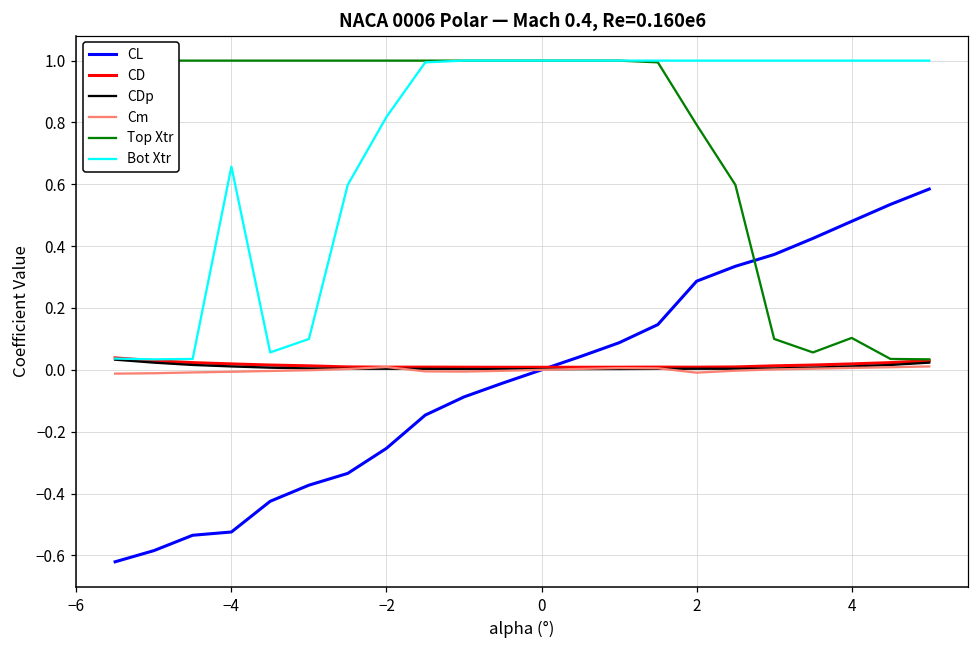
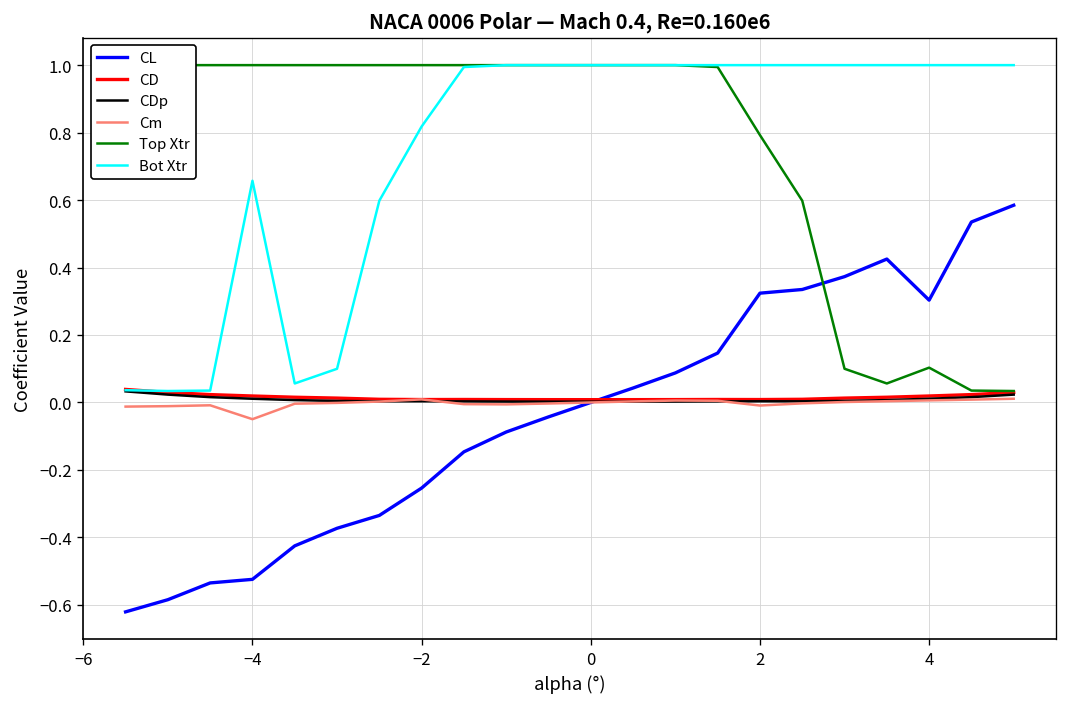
Cm, −4: -0.01 -> -0.05
CL, 2: 0.29 -> 0.32
CL, 4: 0.48 -> 0.30
